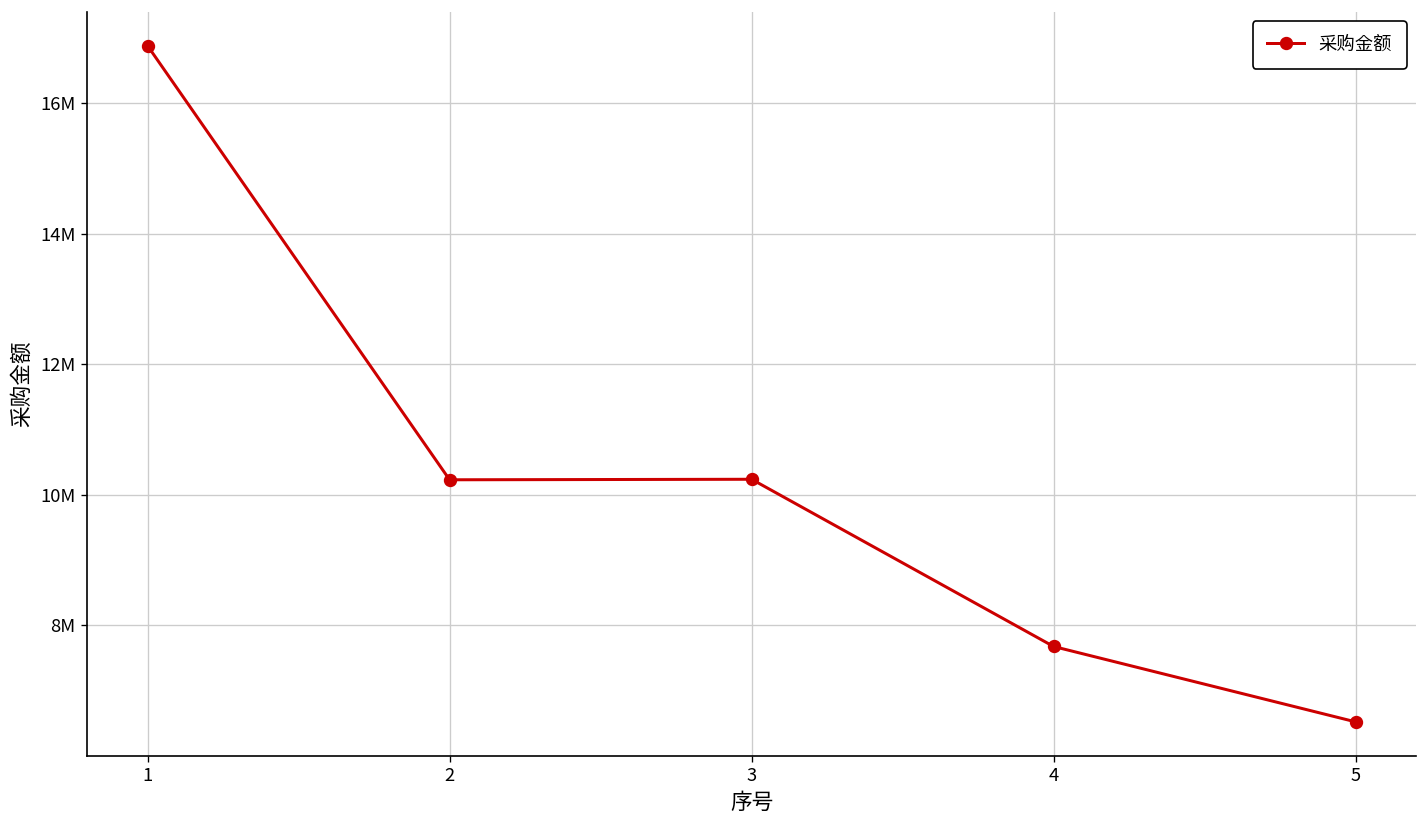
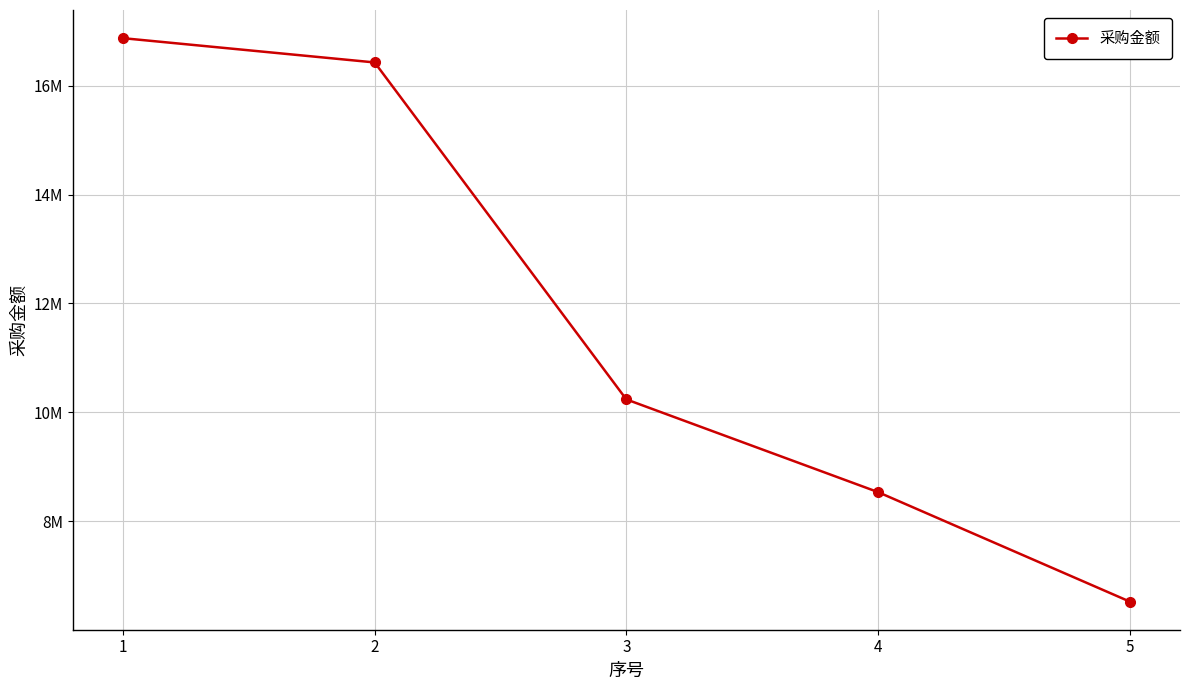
2: 10200000 -> 16400000
4: 7700000 -> 8500000
